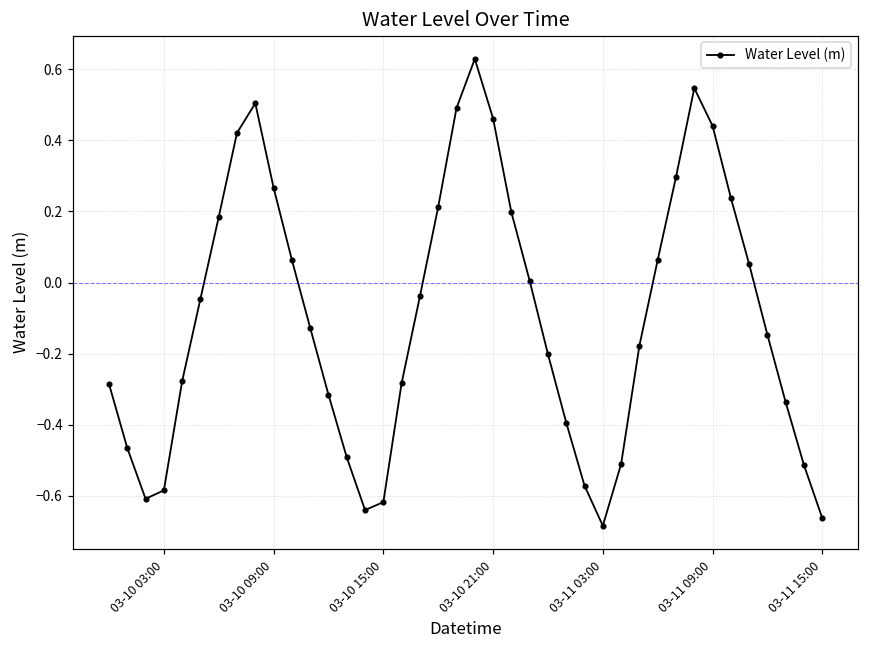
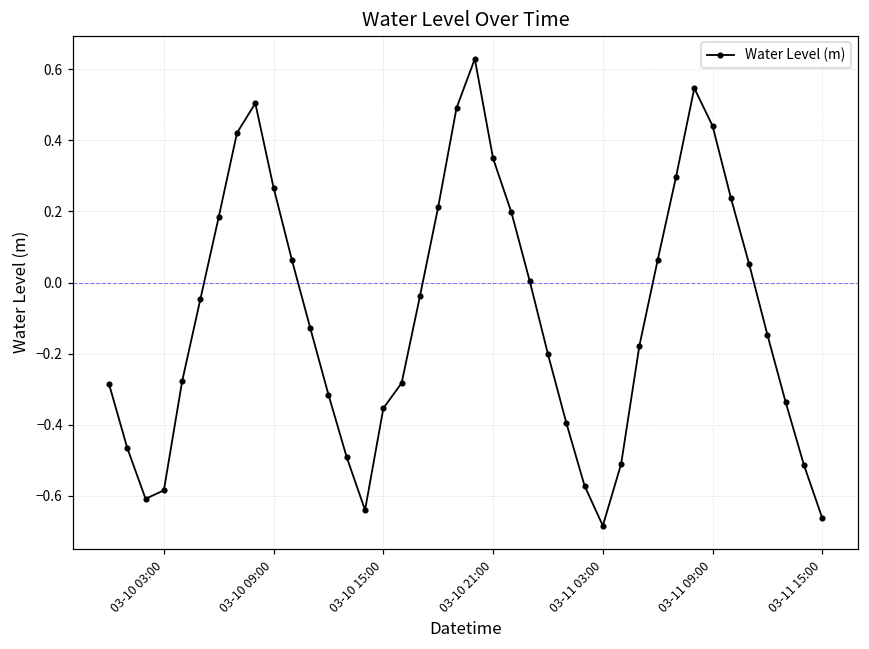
03-10 15:00: -0.62 -> -0.35
03-10 21:00: 0.46 -> 0.35
